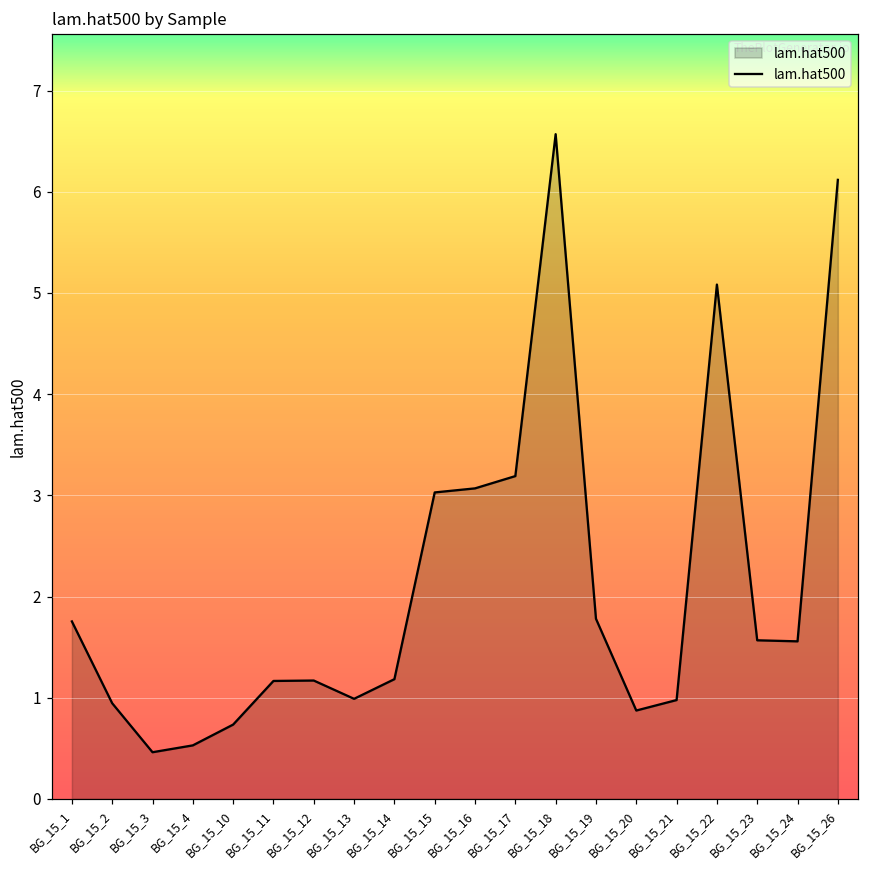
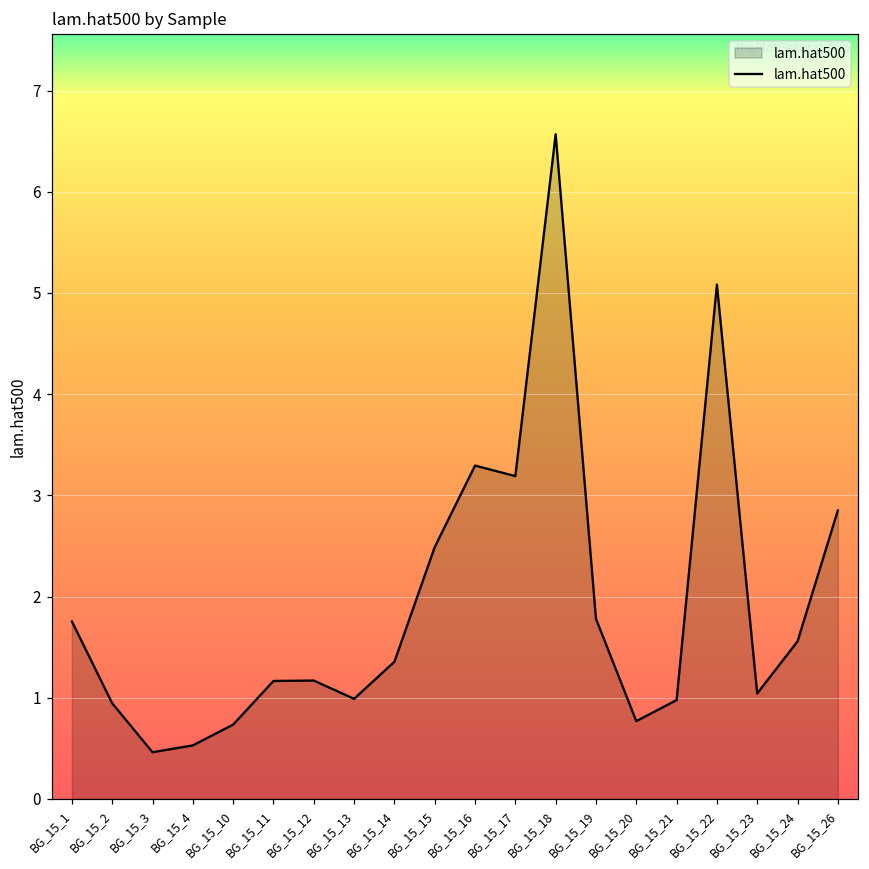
BG_15_14: 1.2 -> 1.4
BG_15_15: 3.0 -> 2.5
BG_15_16: 3.1 -> 3.3
BG_15_20: 0.9 -> 0.8
BG_15_23: 1.6 -> 1.0
BG_15_26: 6.1 -> 2.9
